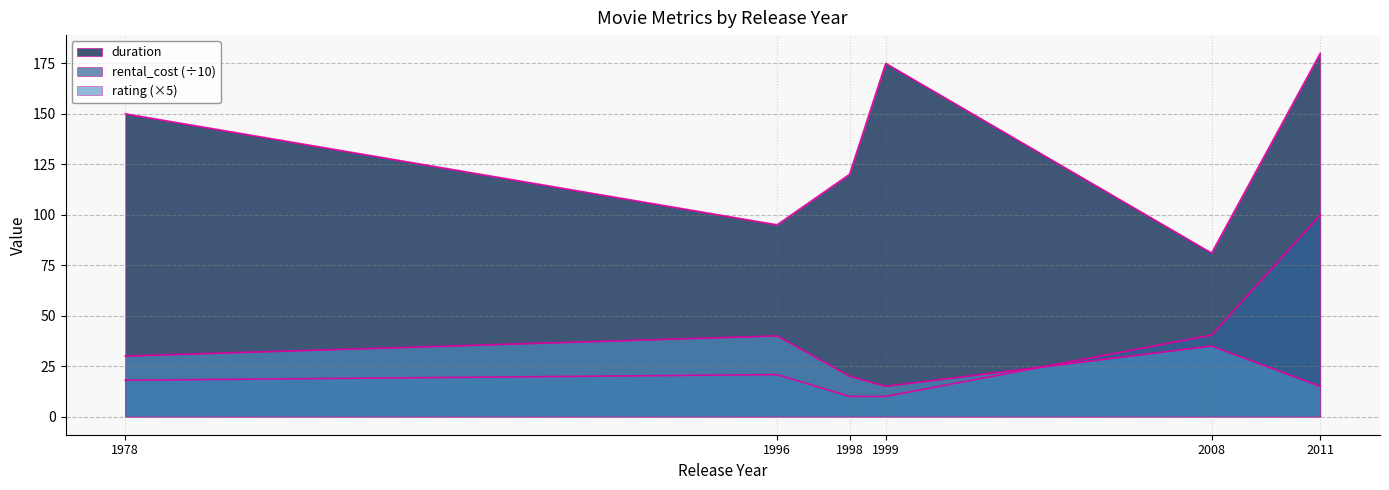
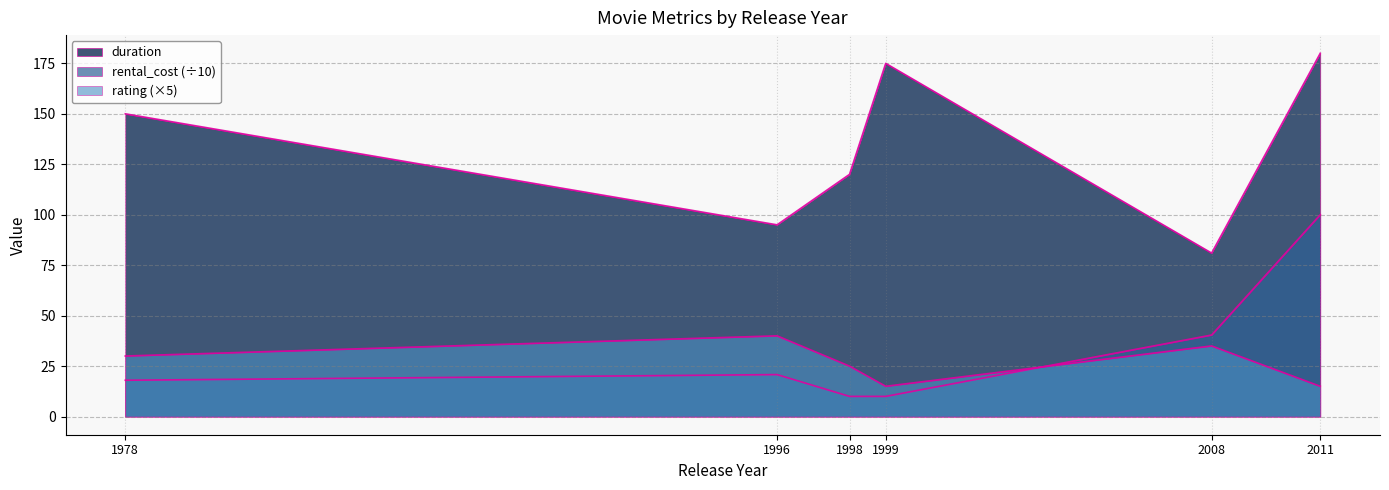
rating (×5), 1998: 20 -> 25
